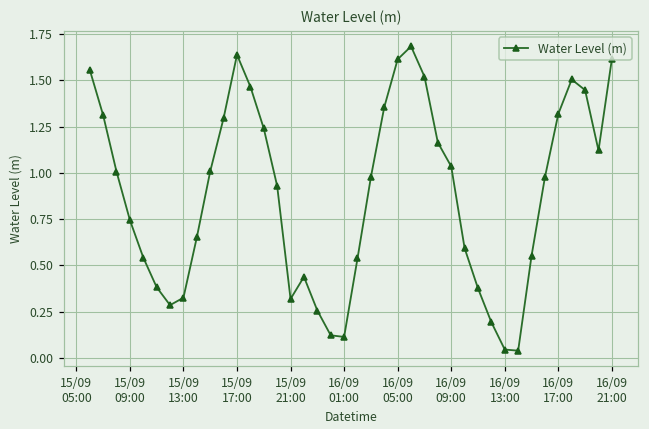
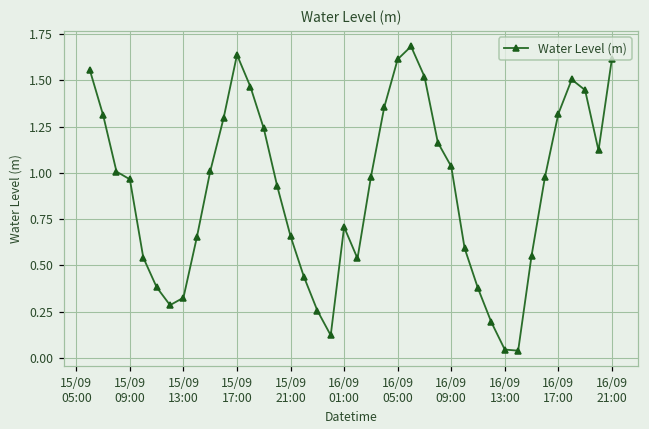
15/09 09:00: 0.75 -> 0.97
15/09 21:00: 0.32 -> 0.66
16/09 01:00: 0.11 -> 0.71
